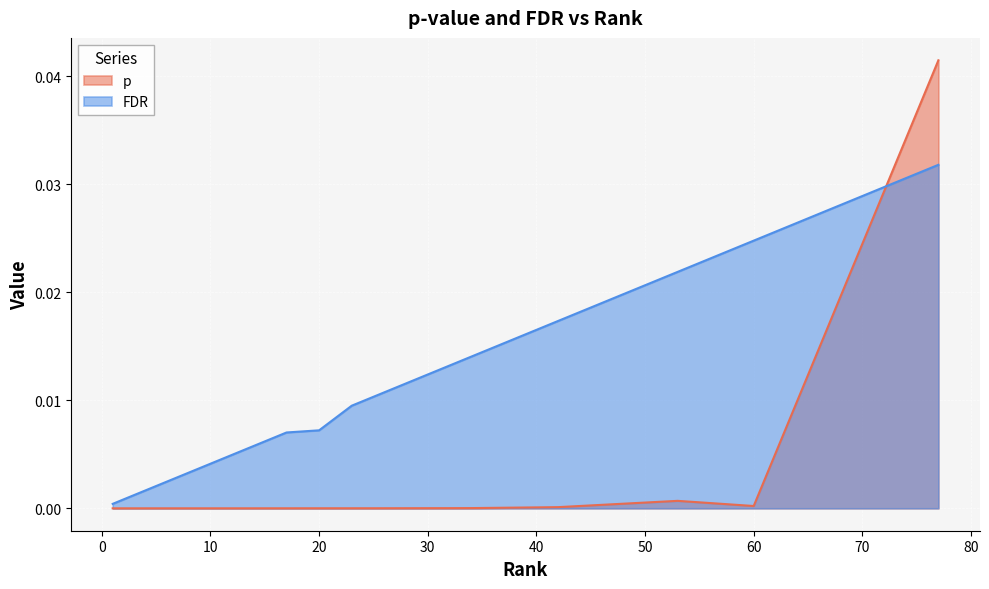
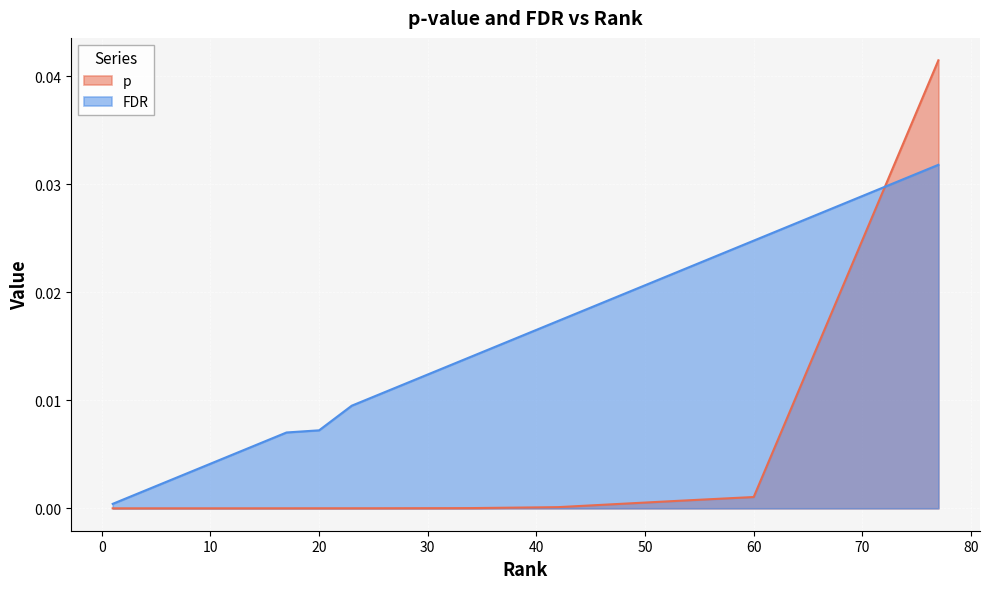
p, 60: 0.0002 -> 0.0010
